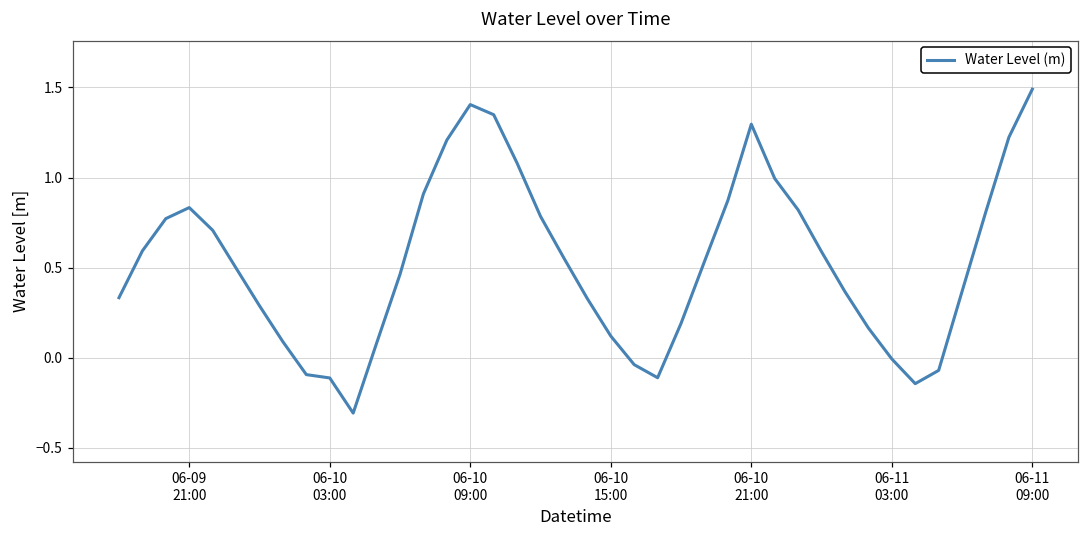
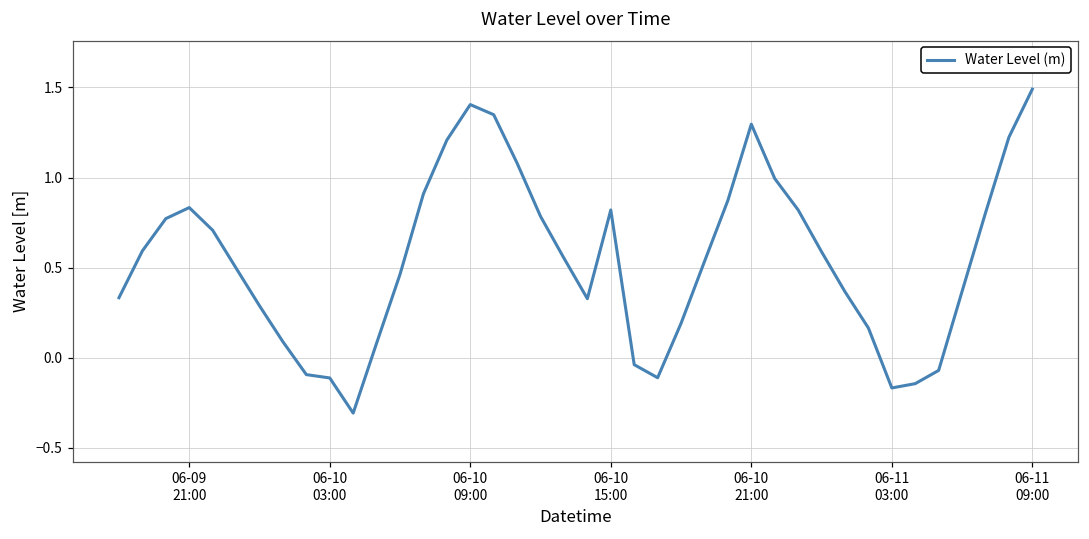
06-10 15:00: 0.12 -> 0.82
06-11 03:00: -0.01 -> -0.17
